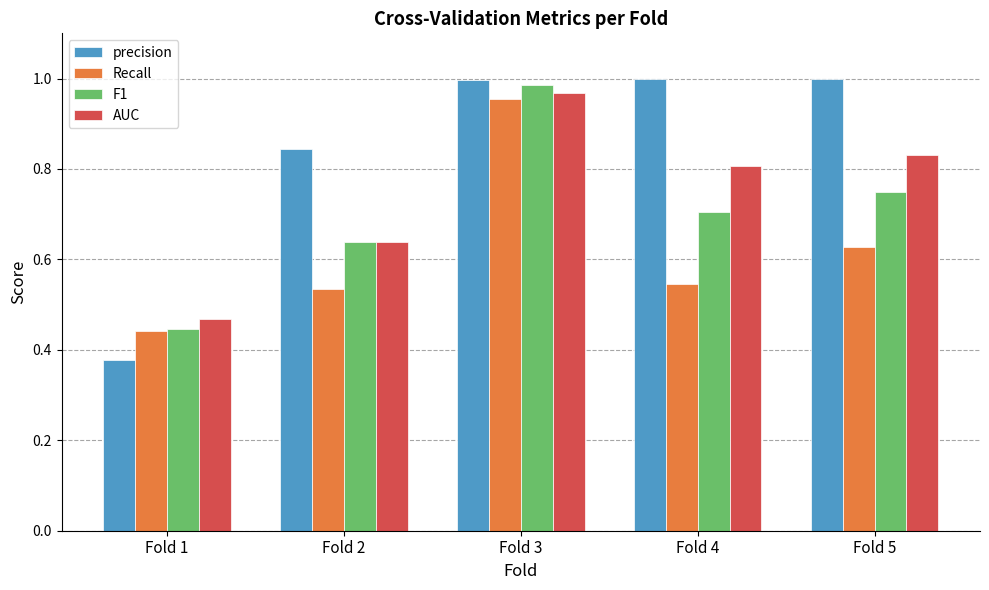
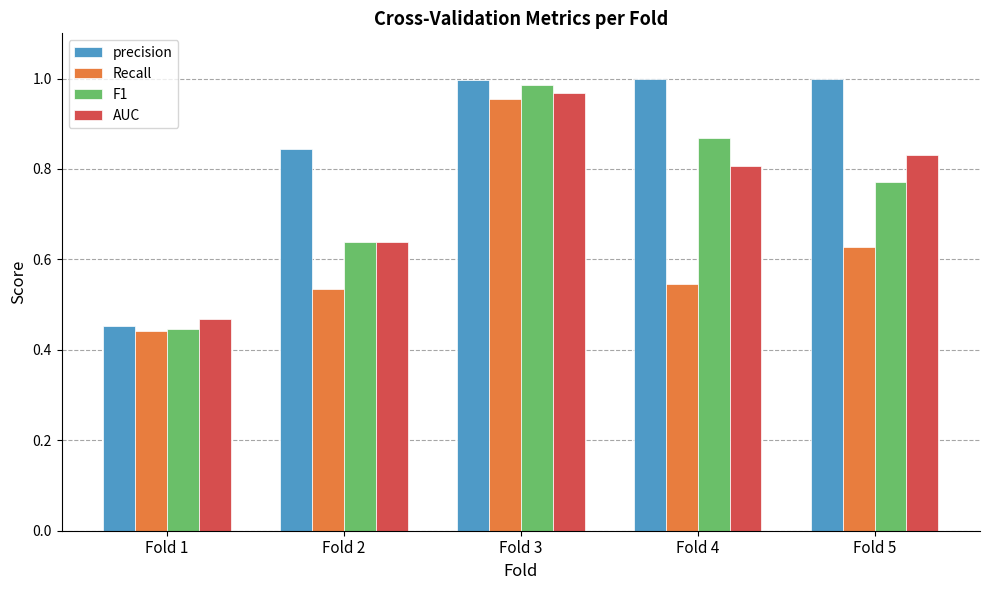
precision, Fold 1: 0.38 -> 0.45
F1, Fold 4: 0.71 -> 0.87
F1, Fold 5: 0.75 -> 0.77
